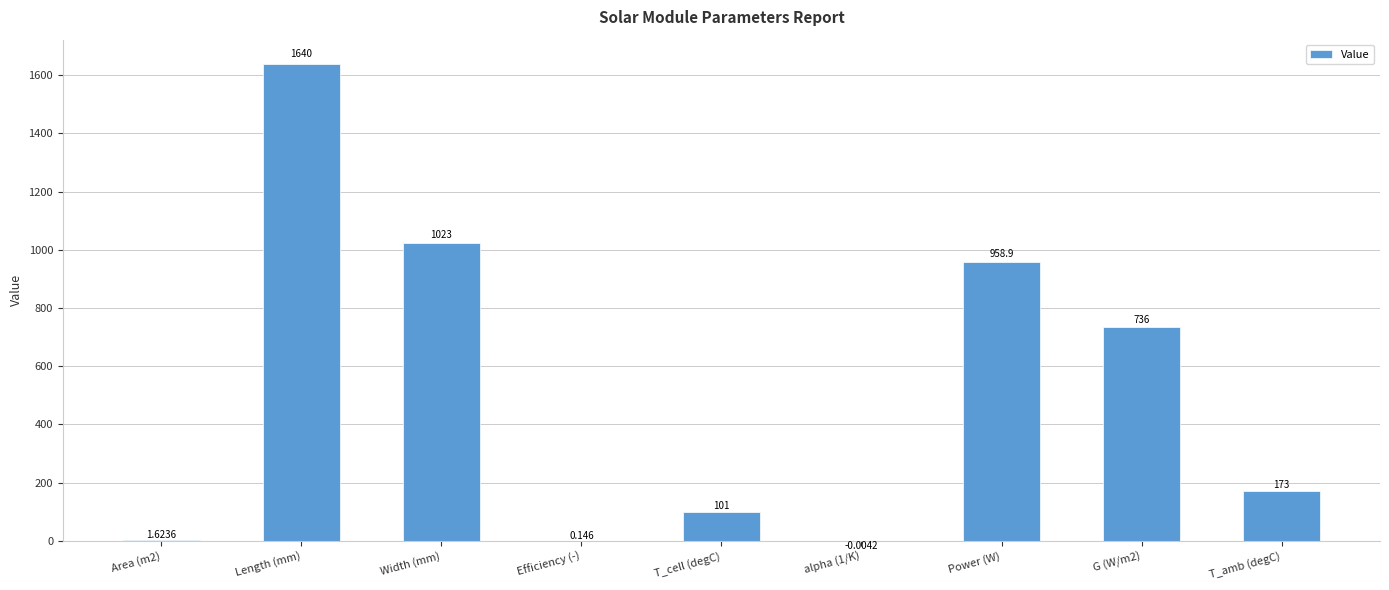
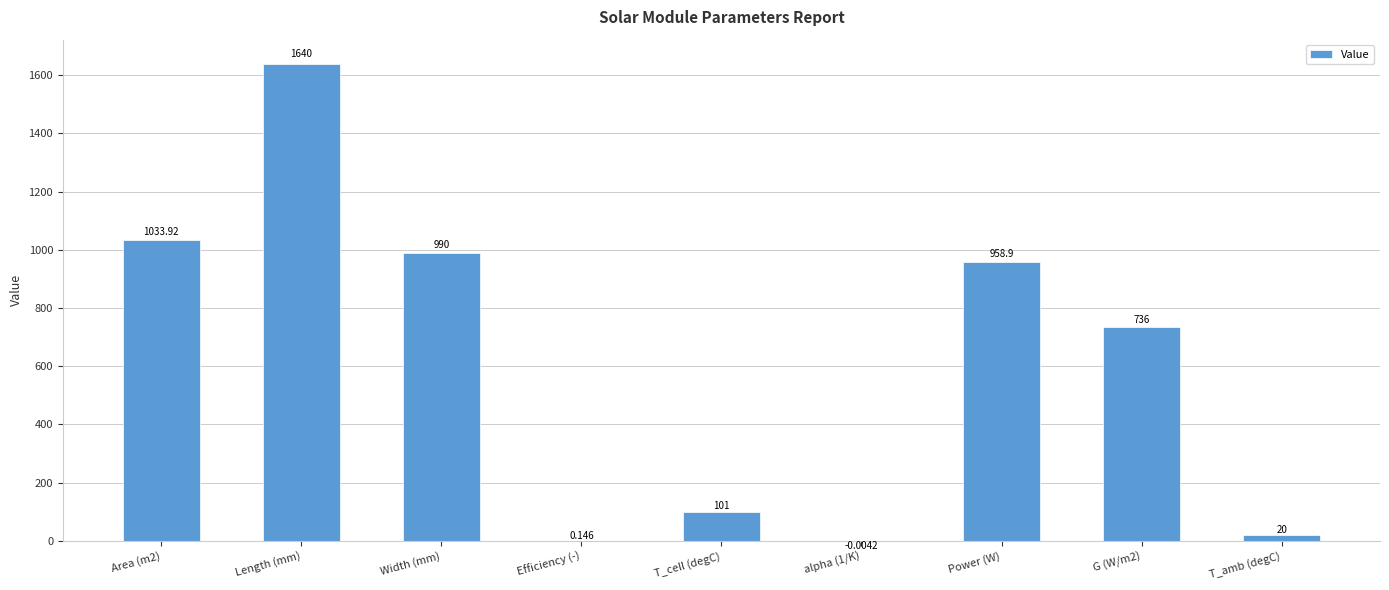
Area (m2): 1.6236 -> 1033.92
Width (mm): 1023 -> 990
T_amb (degC): 173 -> 20
